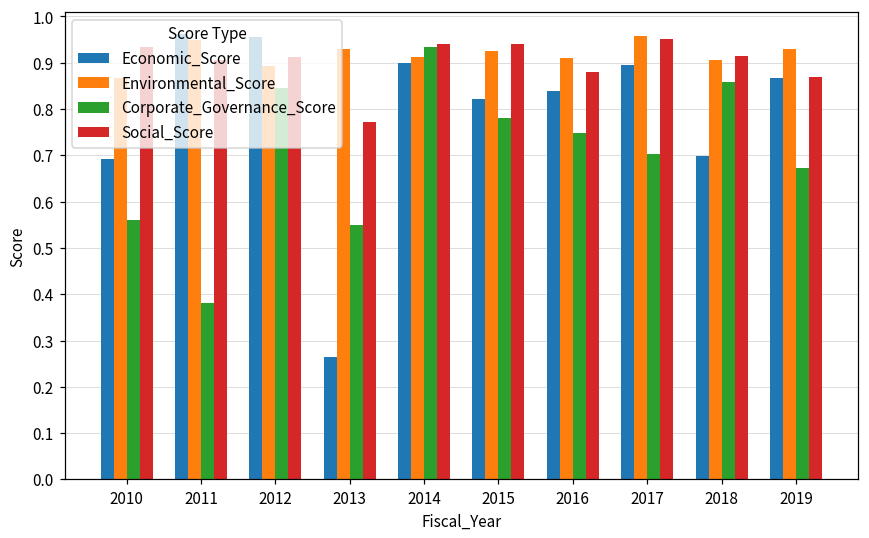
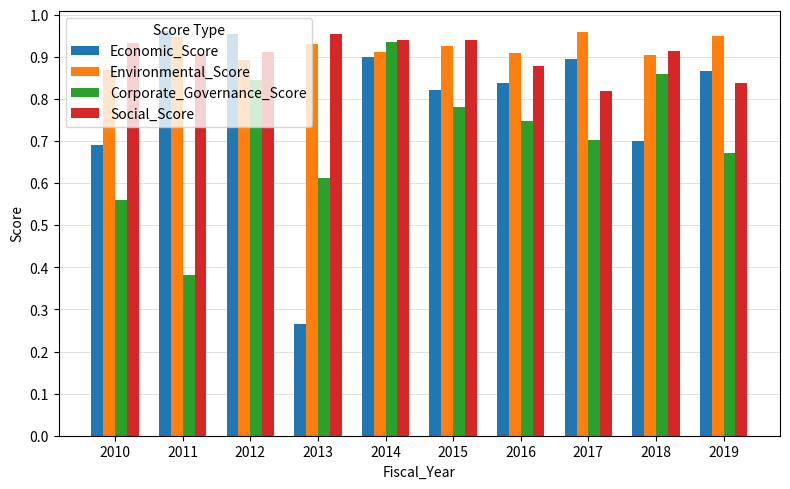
Corporate_Governance_Score, 2013: 0.55 -> 0.61
Social_Score, 2013: 0.77 -> 0.95
Social_Score, 2017: 0.95 -> 0.82
Environmental_Score, 2019: 0.93 -> 0.95
Social_Score, 2019: 0.87 -> 0.84
